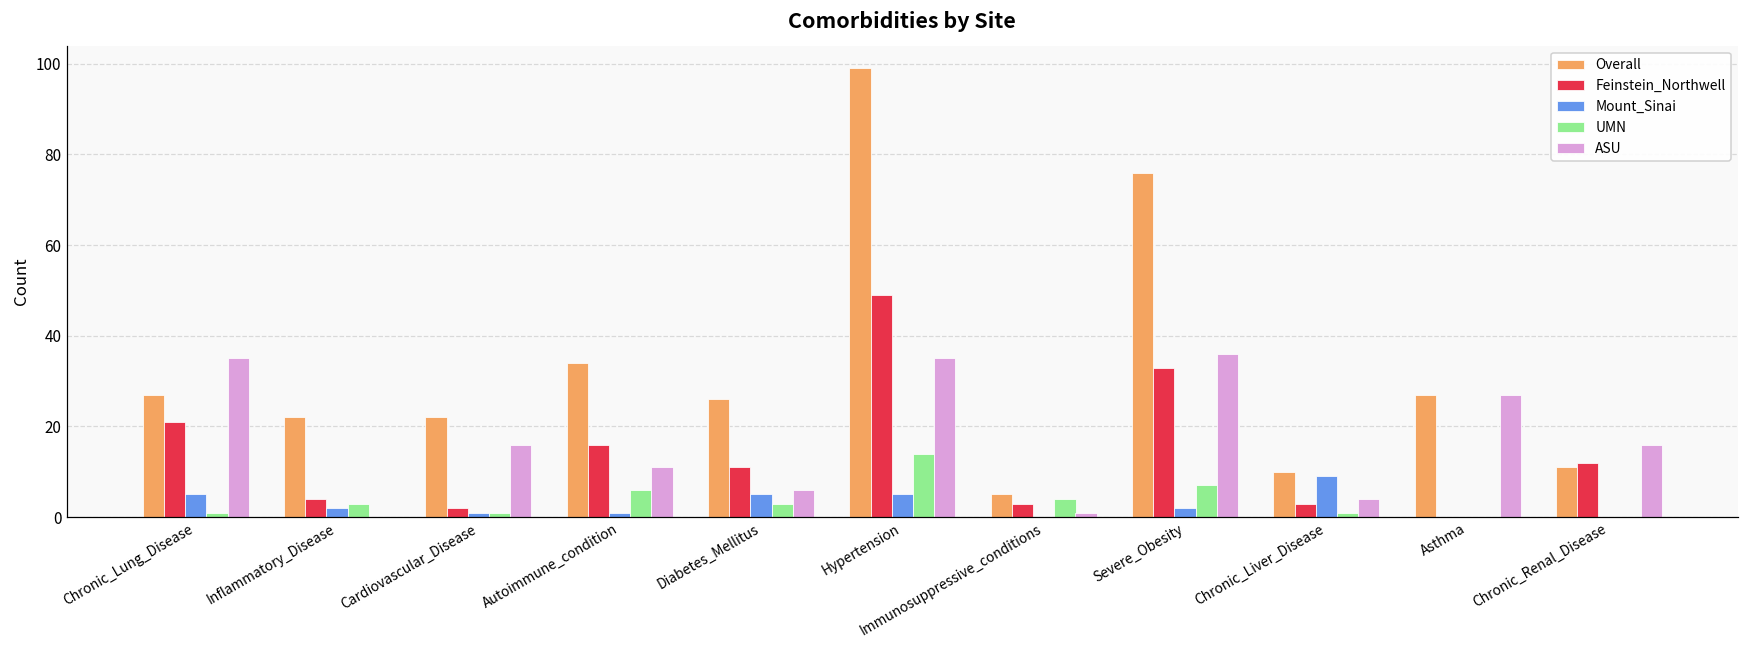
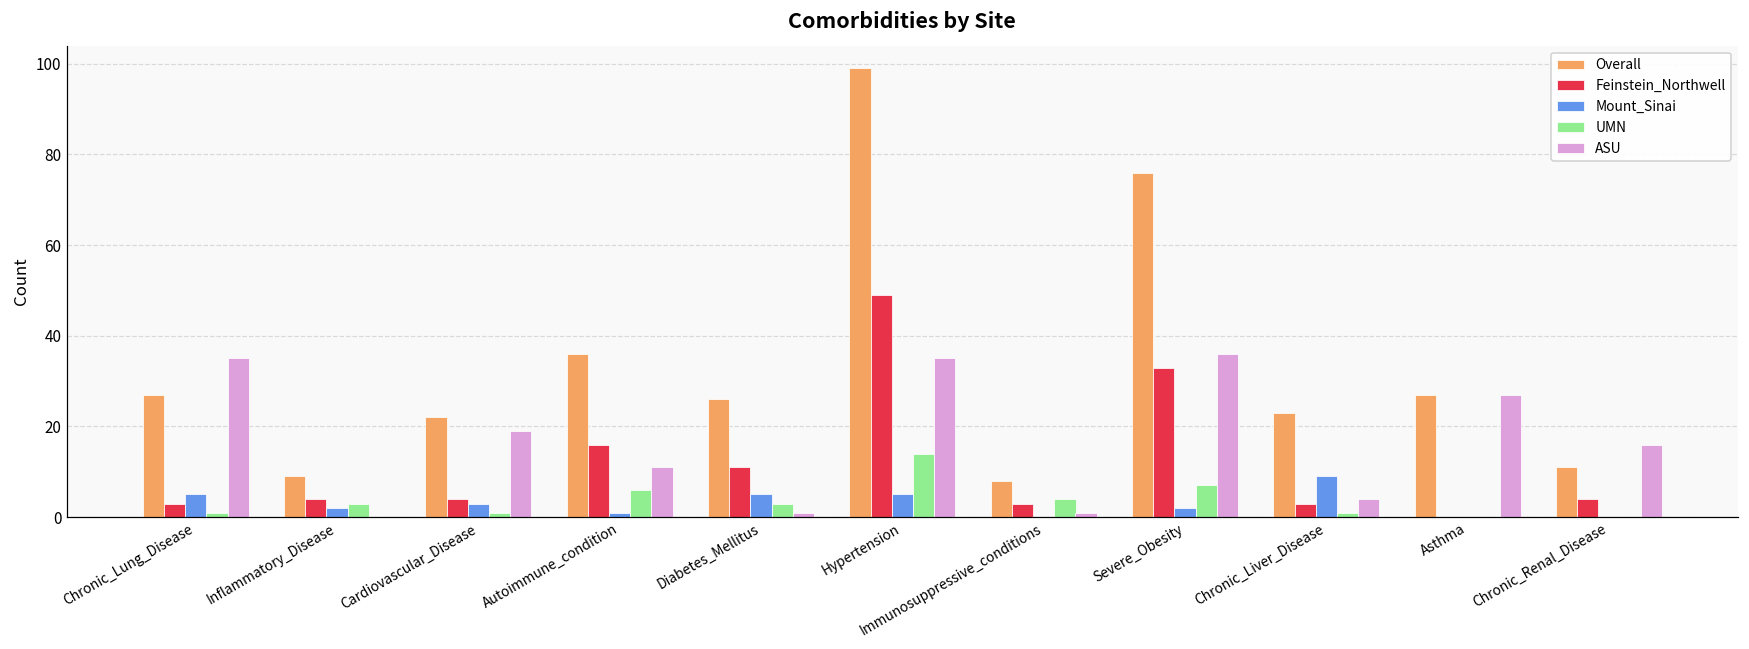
Feinstein_Northwell, Chronic_Lung_Disease: 21 -> 3
Overall, Inflammatory_Disease: 22 -> 9
Feinstein_Northwell, Cardiovascular_Disease: 2 -> 4
Mount_Sinai, Cardiovascular_Disease: 1 -> 3
ASU, Cardiovascular_Disease: 16 -> 19
Overall, Autoimmune_condition: 34 -> 36
ASU, Diabetes_Mellitus: 6 -> 1
Overall, Immunosuppressive_conditions: 5 -> 8
Overall, Chronic_Liver_Disease: 10 -> 23
Feinstein_Northwell, Chronic_Renal_Disease: 12 -> 4
